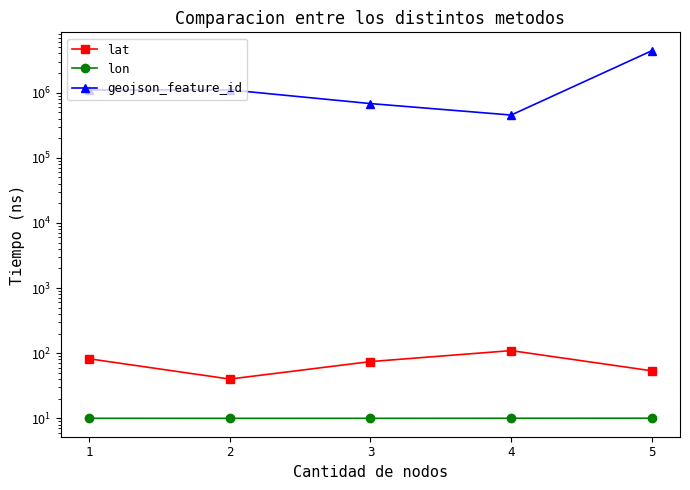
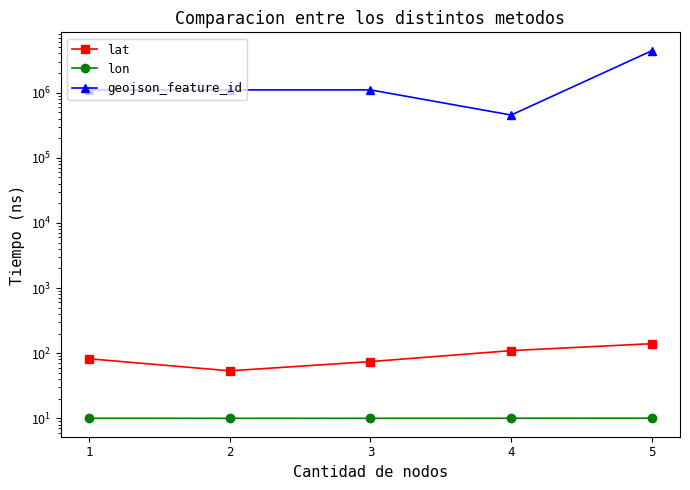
lat, 2: 40 -> 50
geojson_feature_id, 3: 700000 -> 1100000
lat, 5: 50 -> 140
